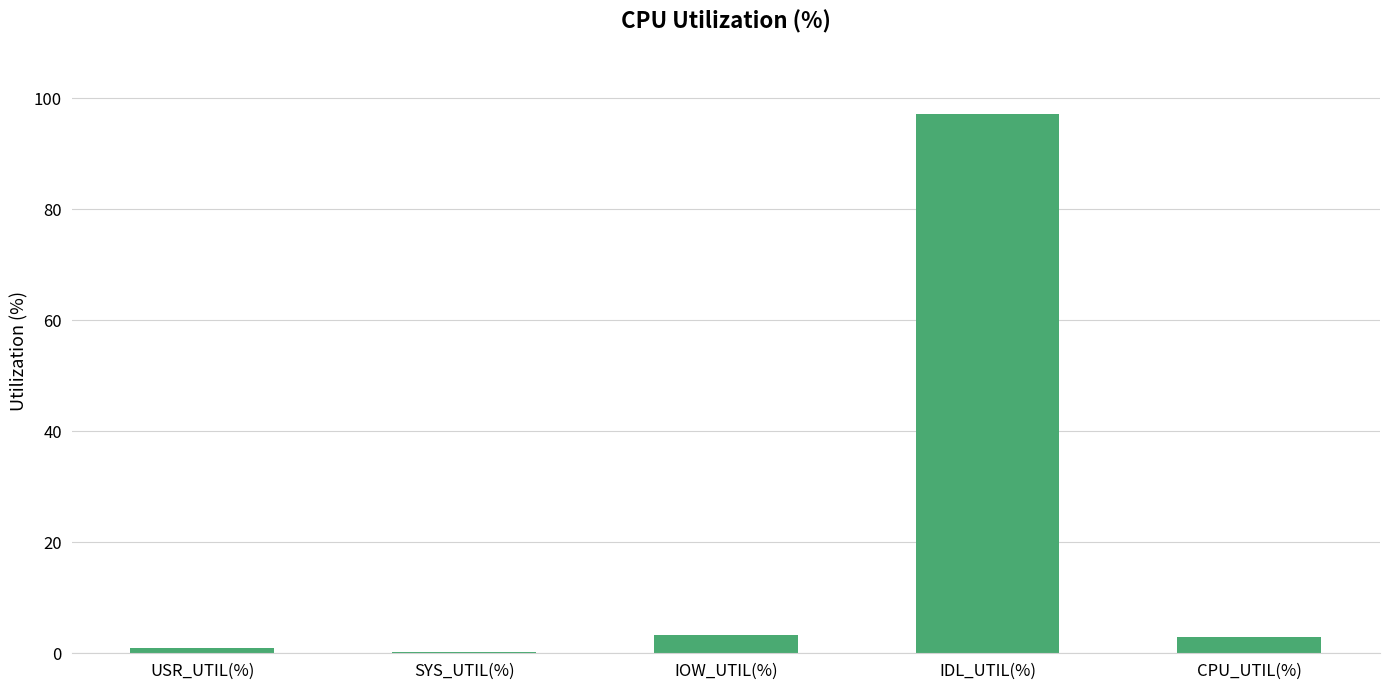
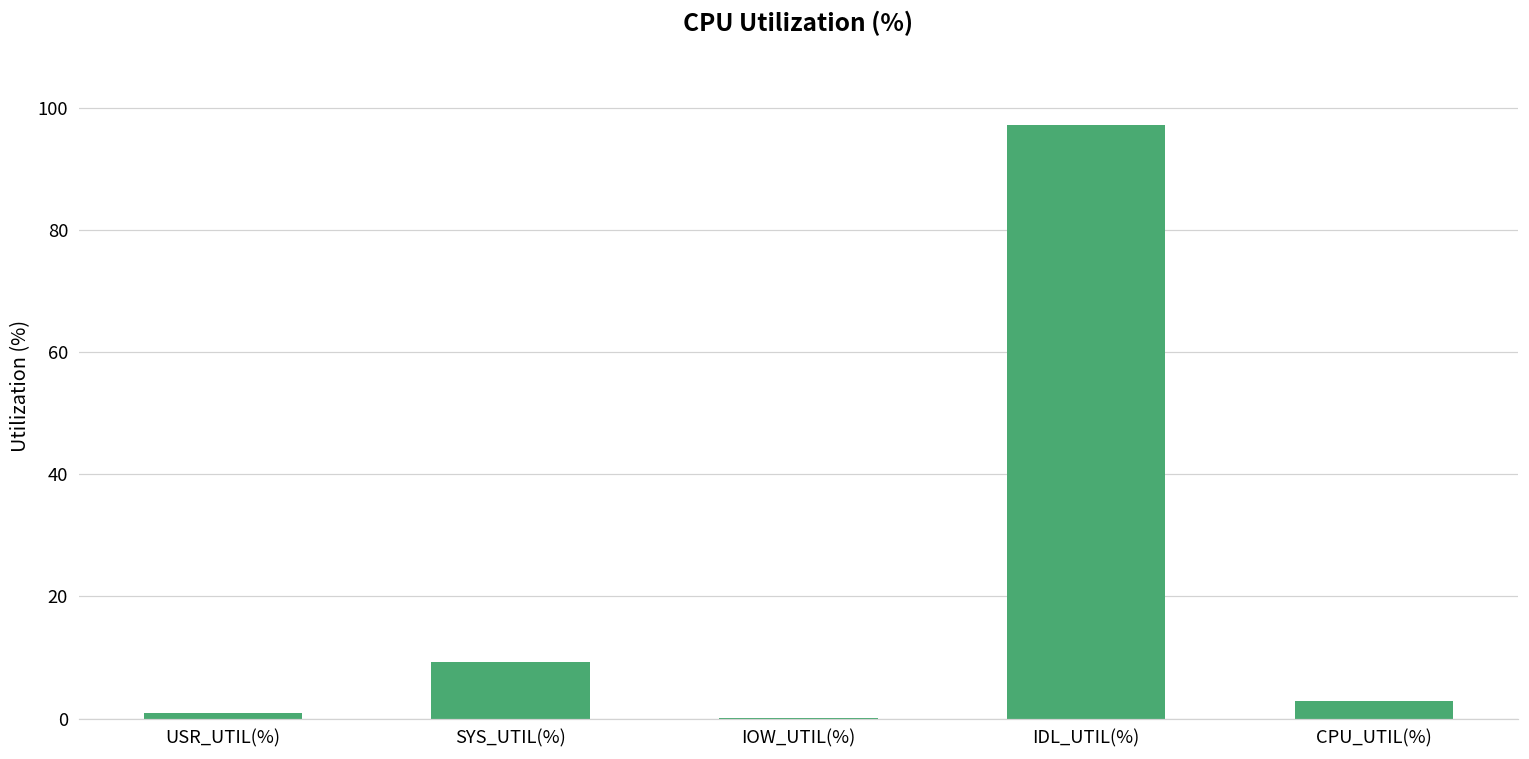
SYS_UTIL(%): 0 -> 9
IOW_UTIL(%): 3 -> 0
